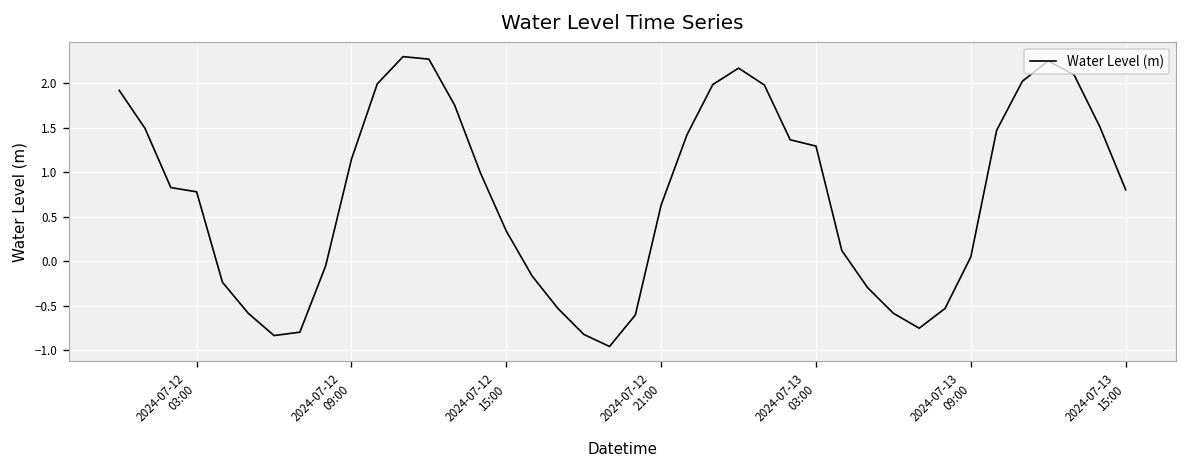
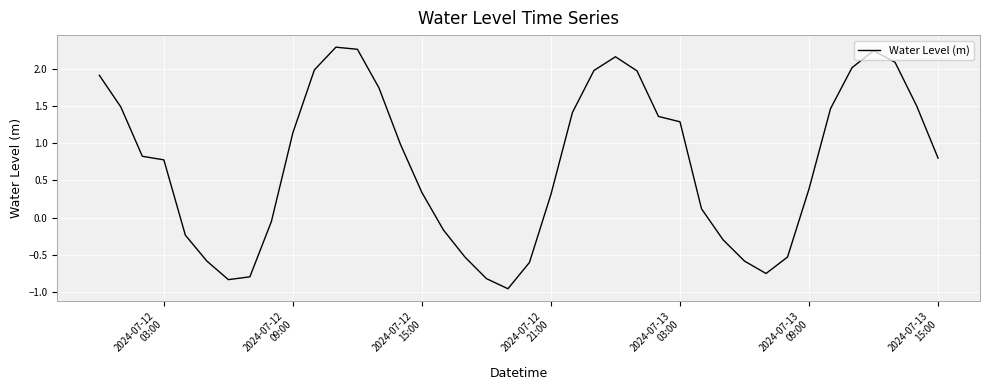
2024-07-12 21:00: 0.6 -> 0.3
2024-07-13 09:00: 0.0 -> 0.4
